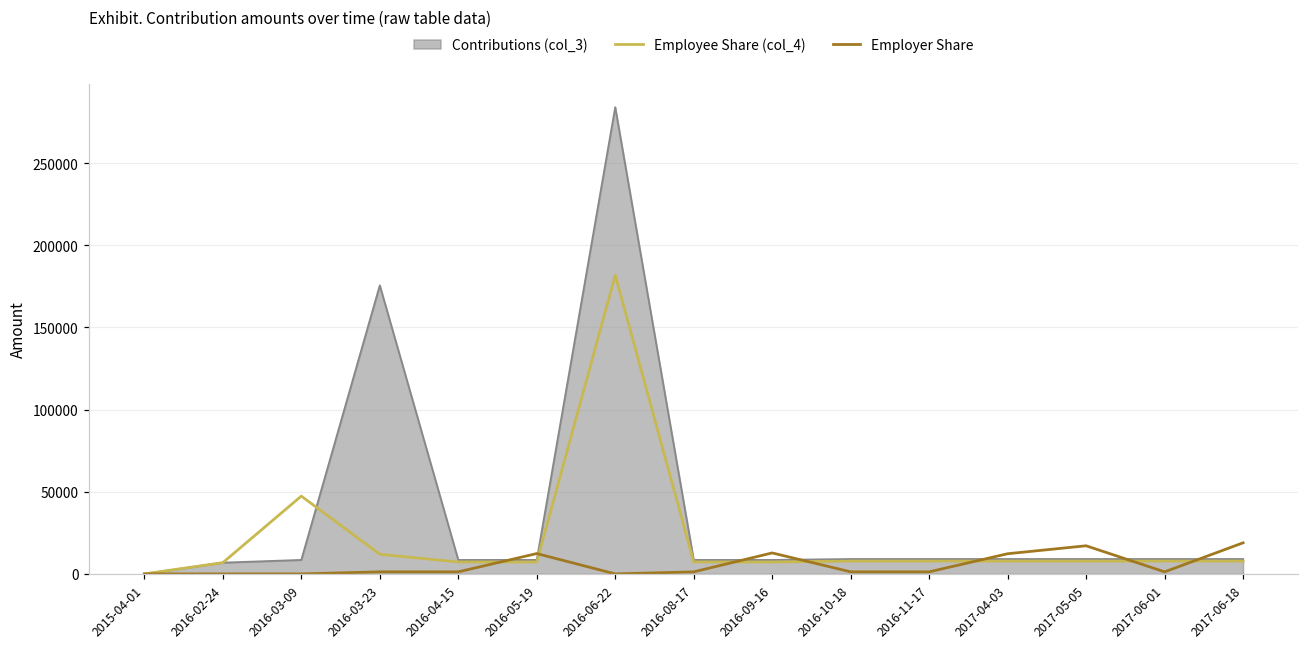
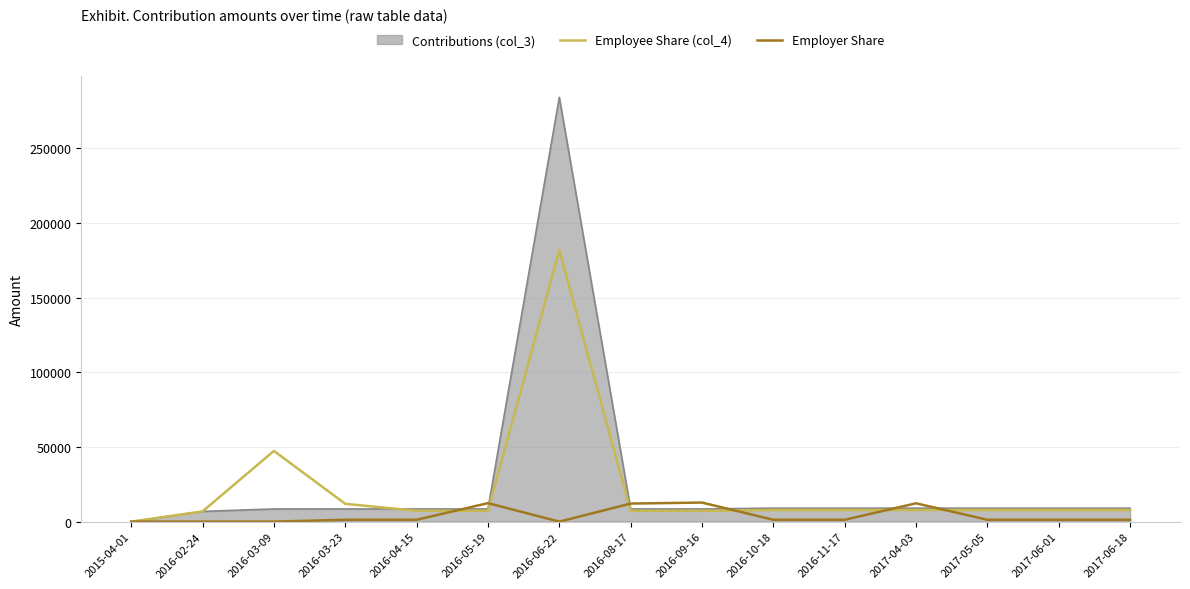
Contributions (col_3), 2016-03-23: 176000 -> 8000
Employer Share, 2016-08-17: 1000 -> 12000
Employer Share, 2017-05-05: 17000 -> 1000
Employer Share, 2017-06-18: 19000 -> 1000
